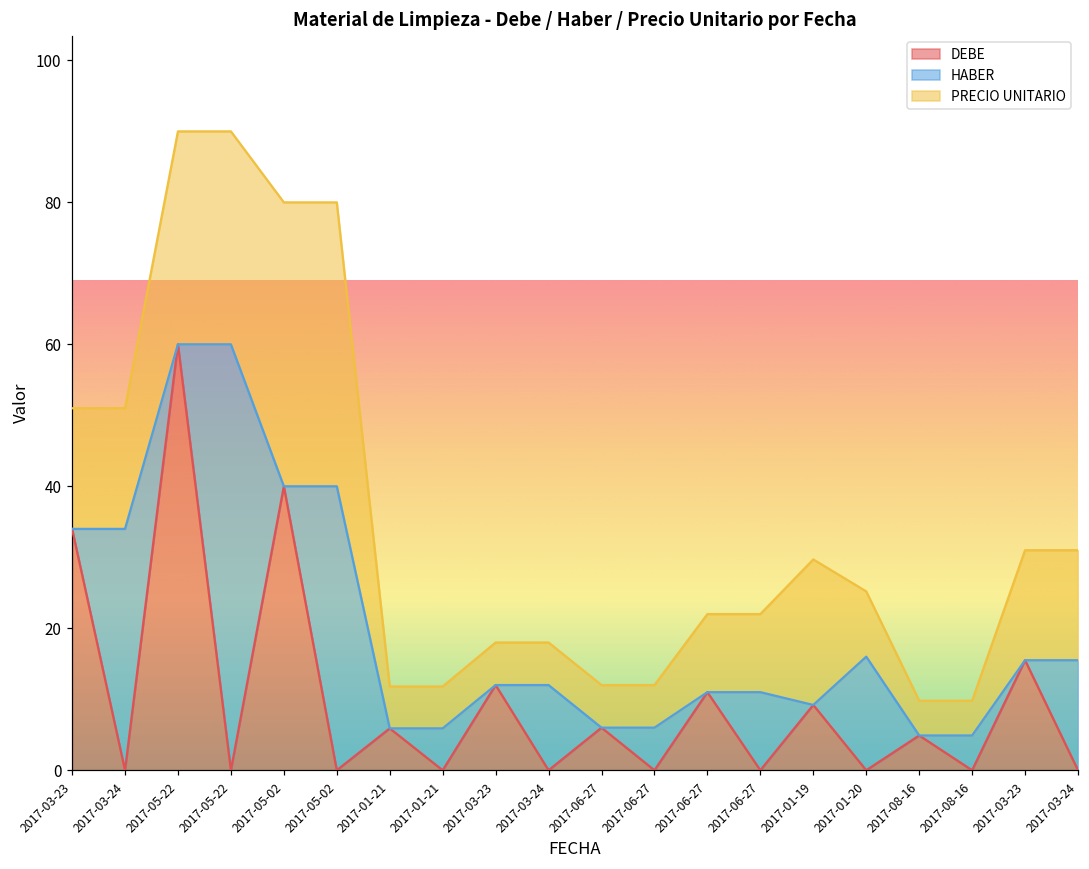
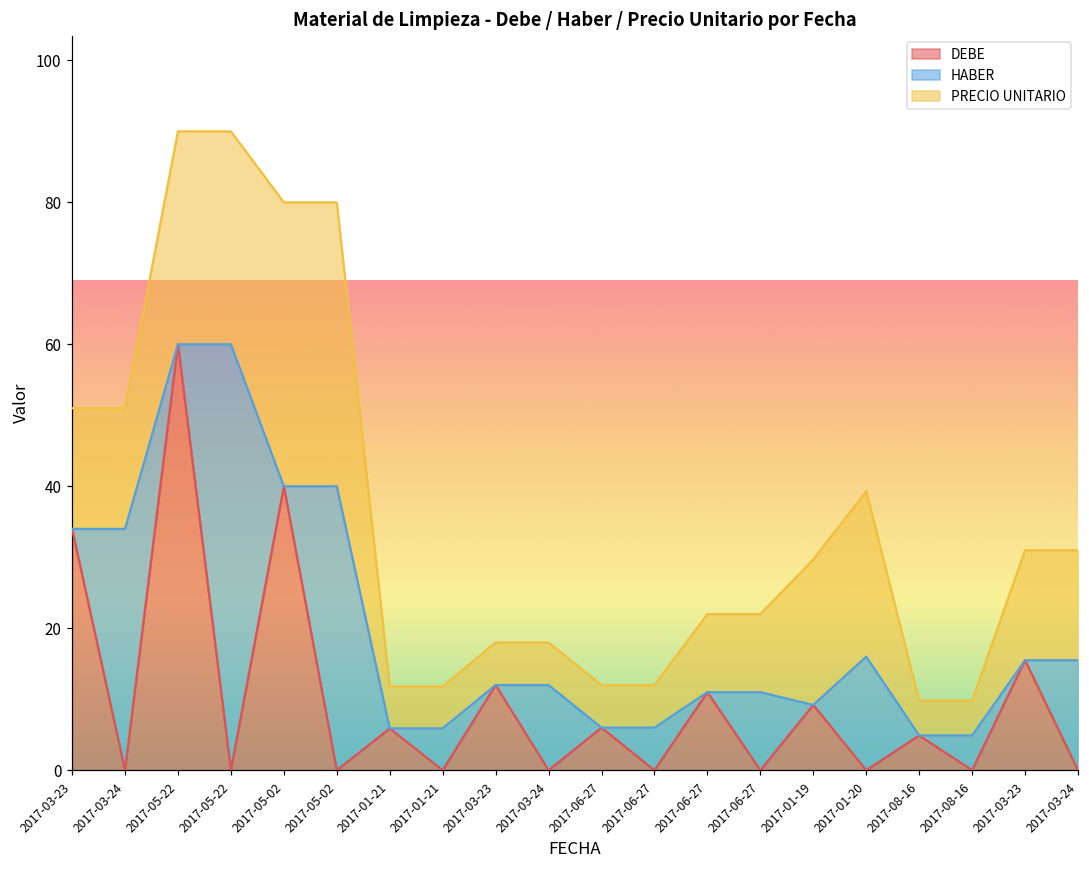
PRECIO UNITARIO, 2017-01-20: 9 -> 23
